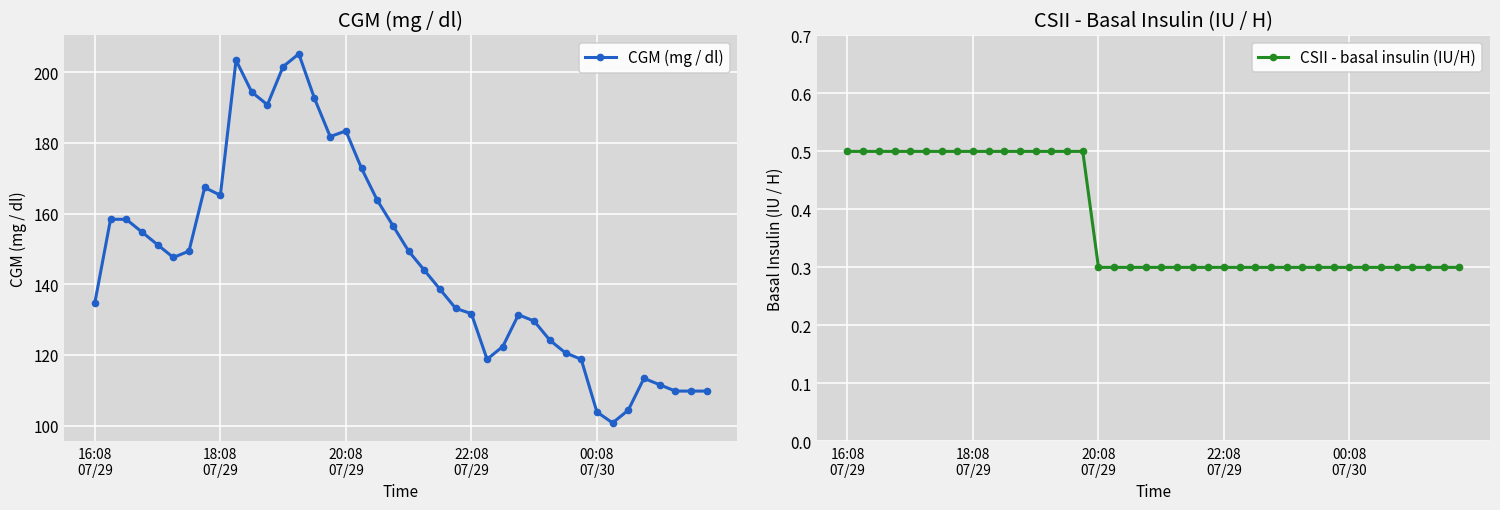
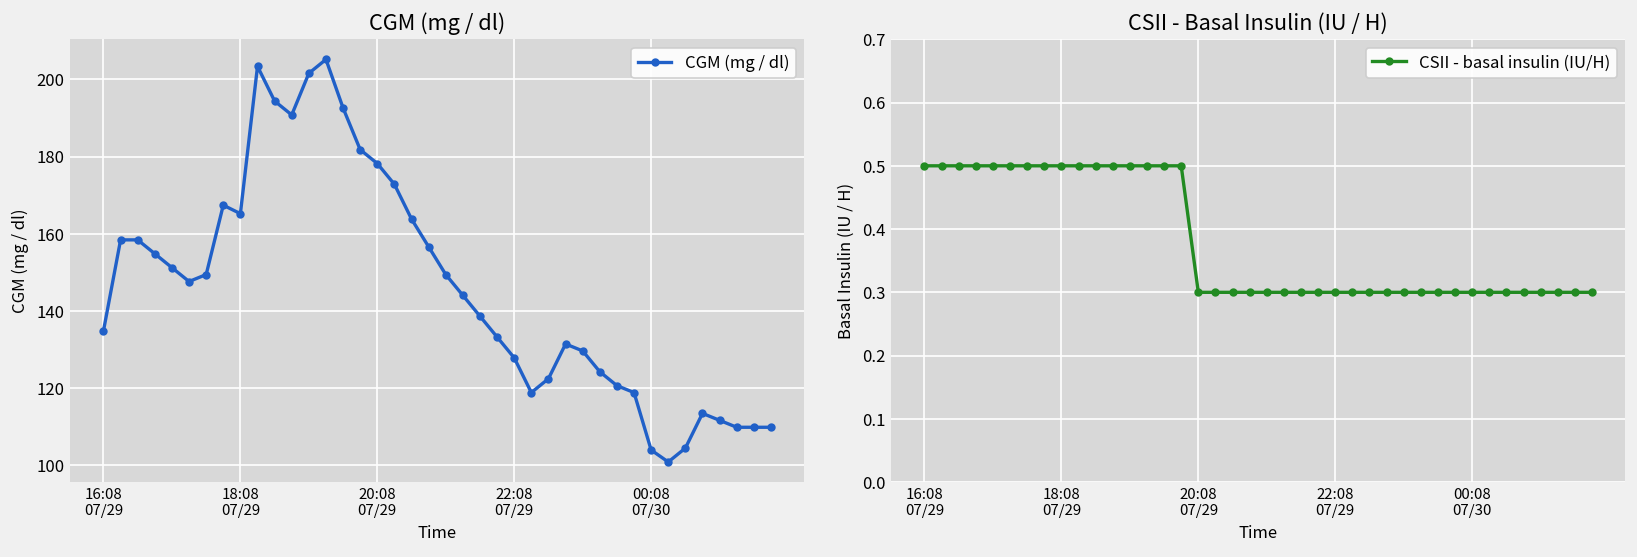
CGM (mg / dl), 20:08 07/29: 183 -> 178
CGM (mg / dl), 22:08 07/29: 132 -> 128
